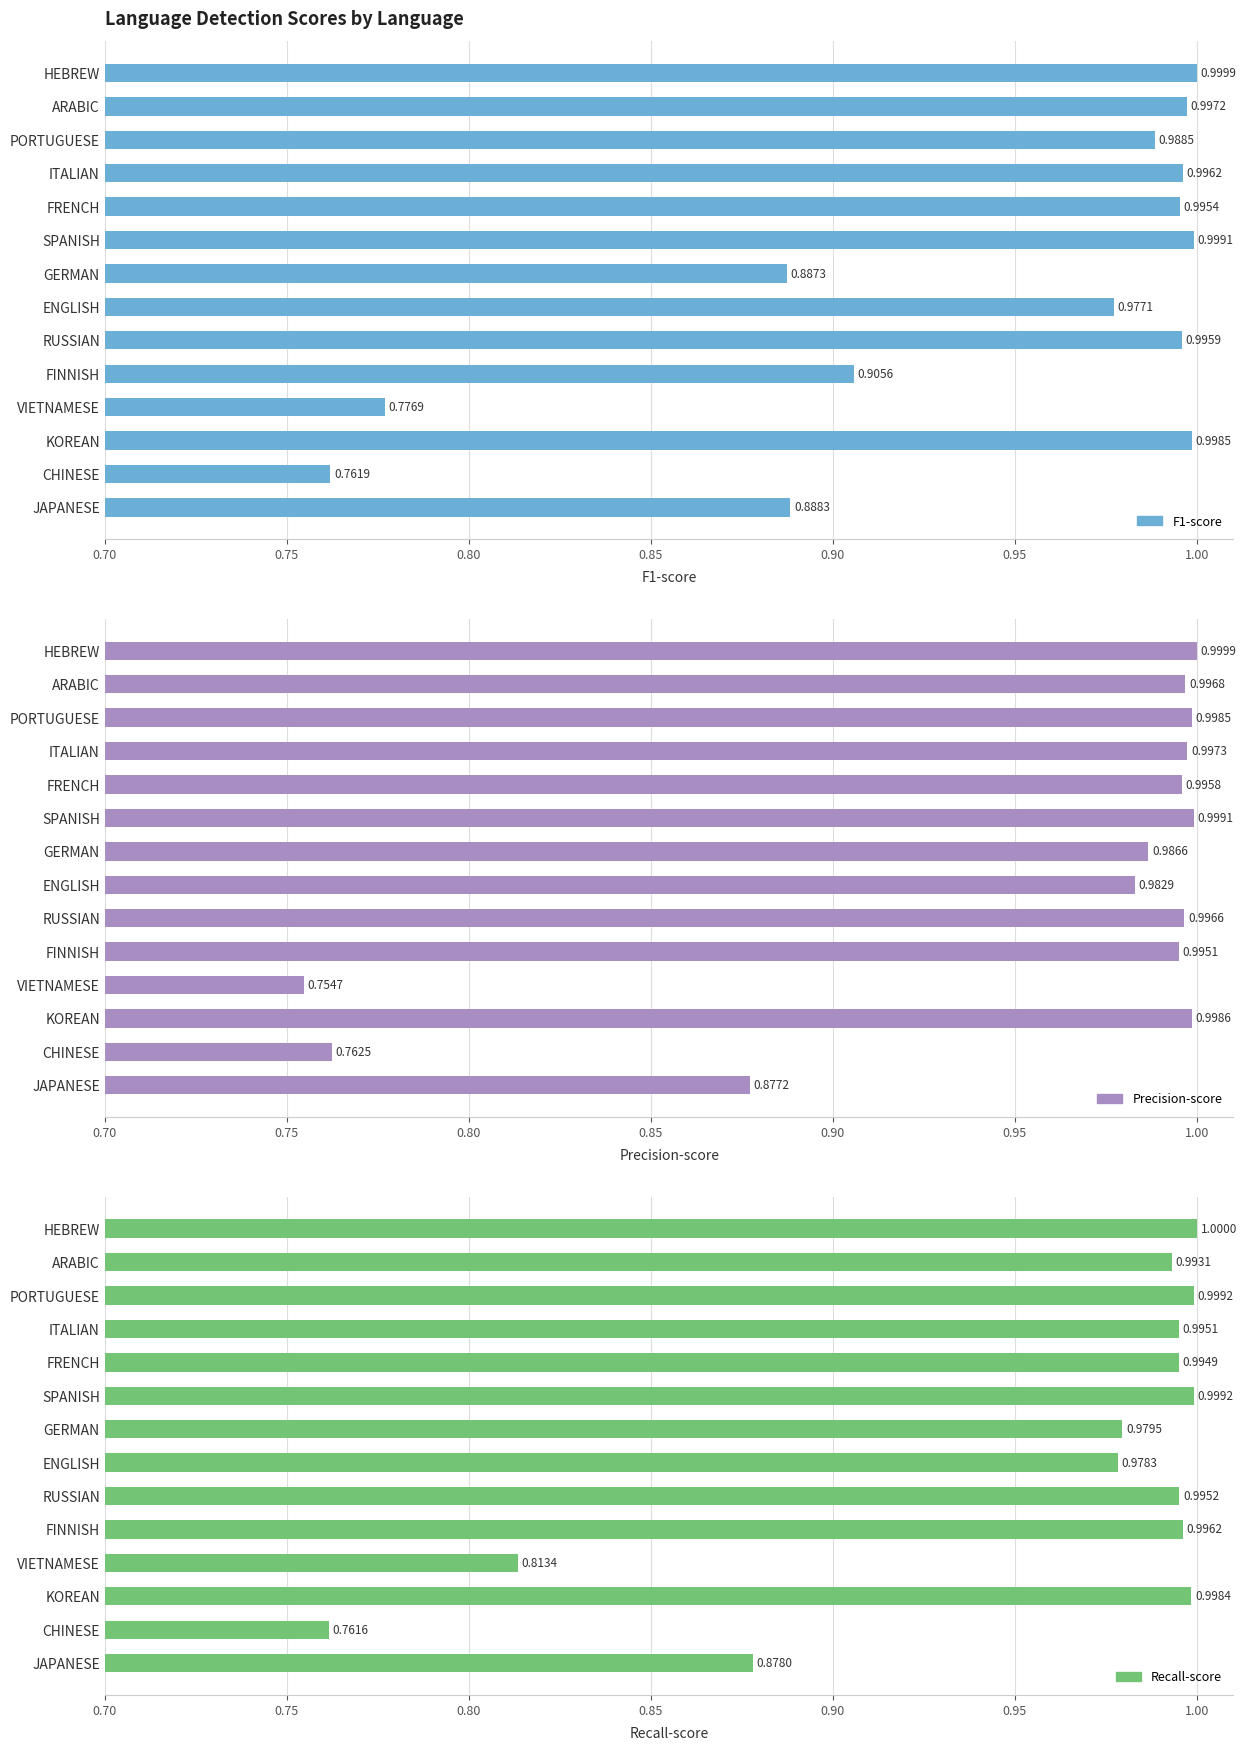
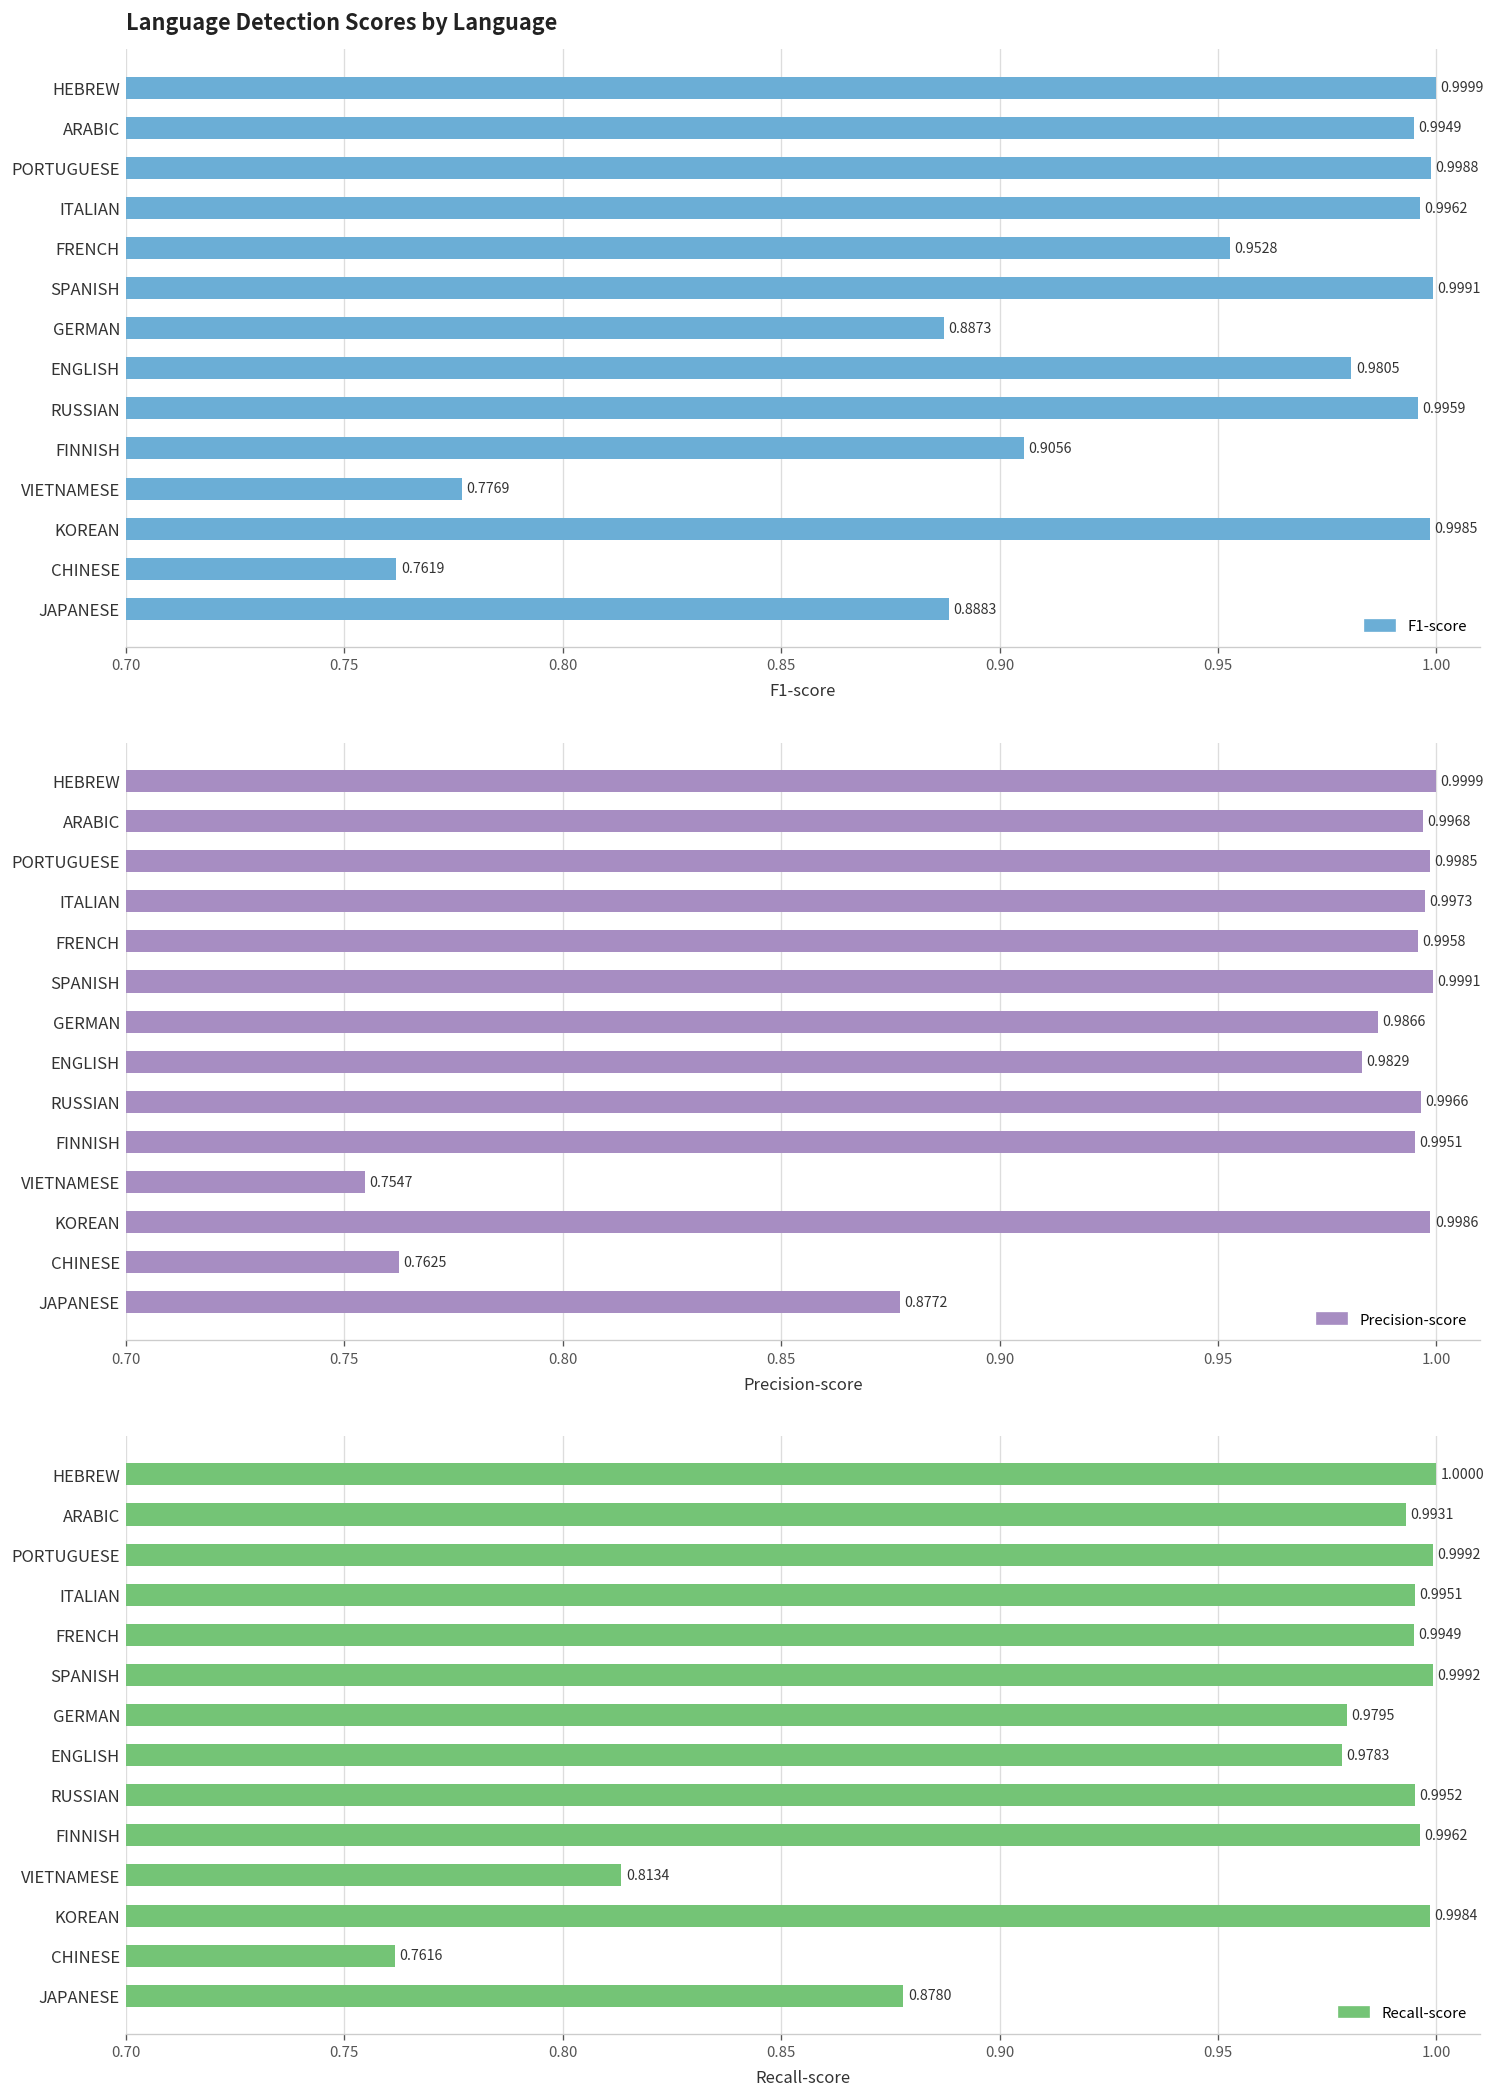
Language Detection Scores by Language, ARABIC: 0.9972 -> 0.9949
Language Detection Scores by Language, PORTUGUESE: 0.9885 -> 0.9988
Language Detection Scores by Language, FRENCH: 0.9954 -> 0.9528
Language Detection Scores by Language, ENGLISH: 0.9771 -> 0.9805
